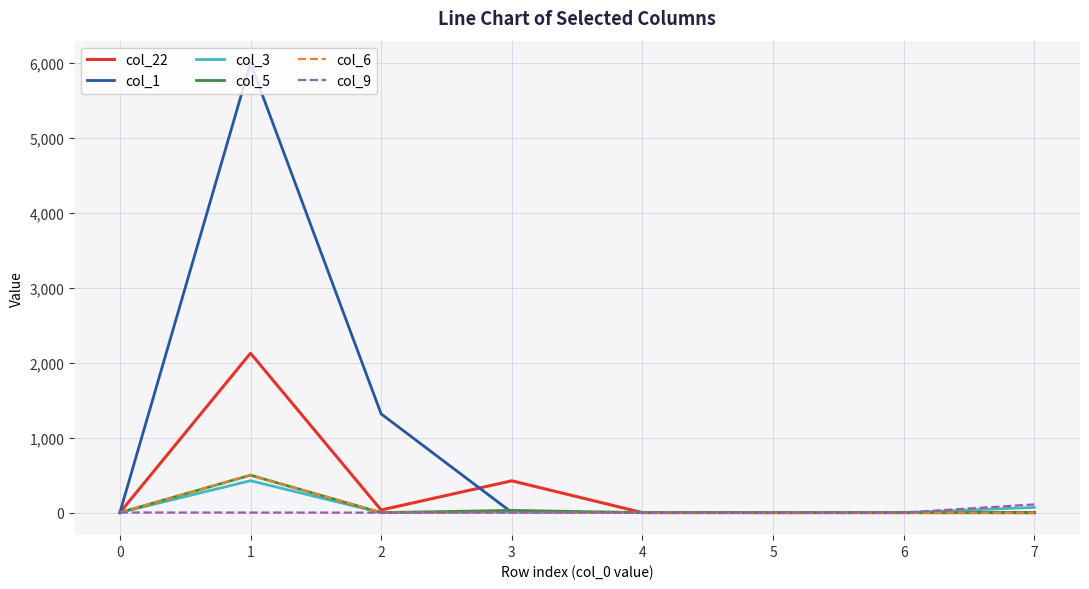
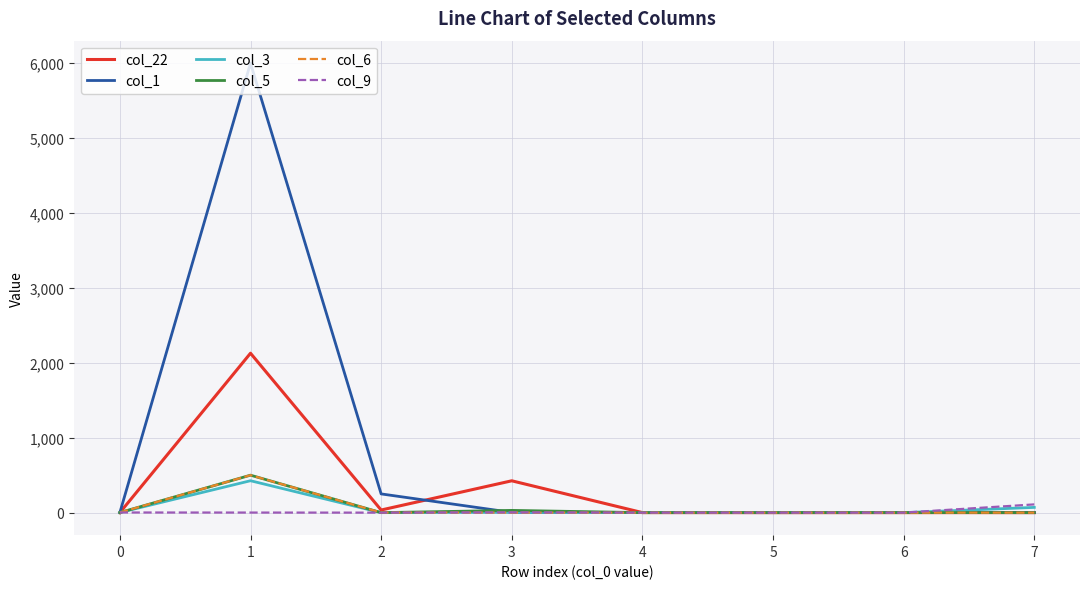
col_1, 2: 1,300 -> 300
